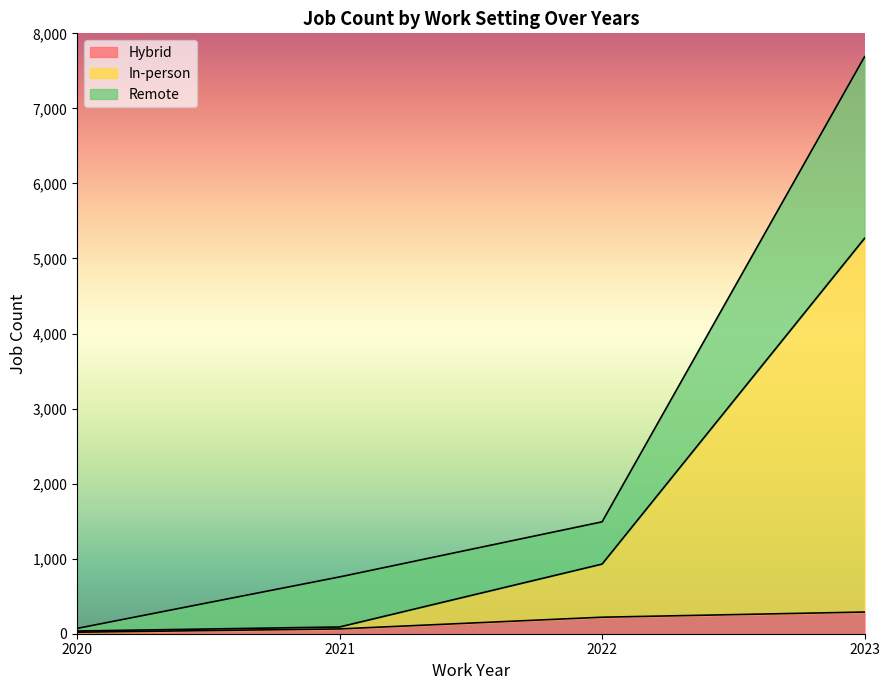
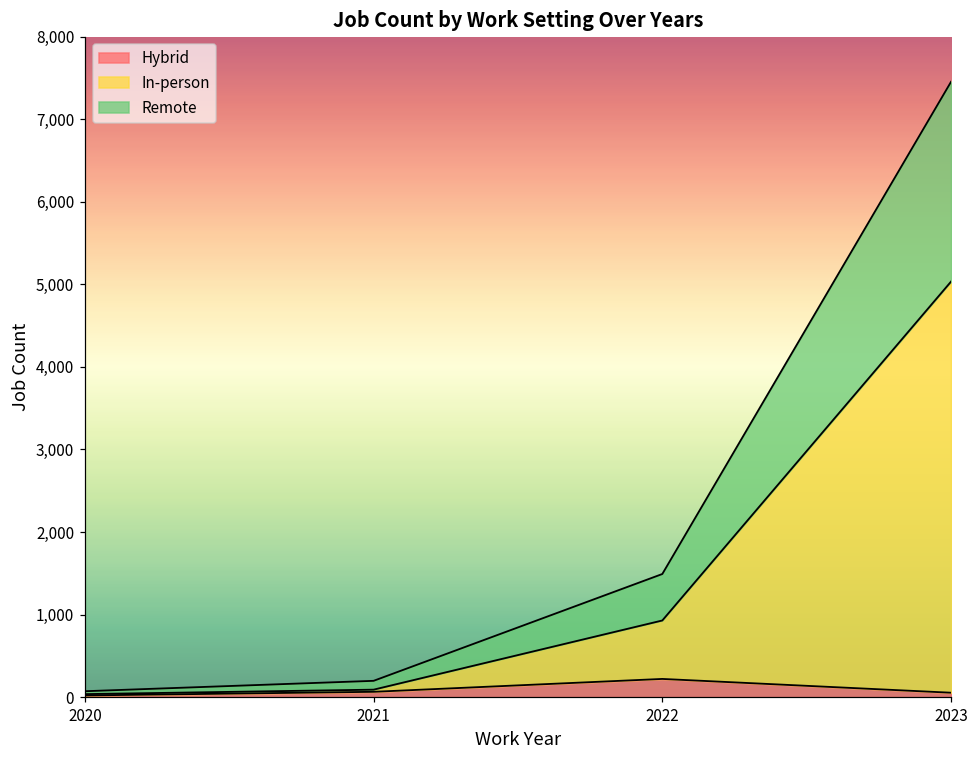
Remote, 2021: 700 -> 100
Hybrid, 2023: 300 -> 100
